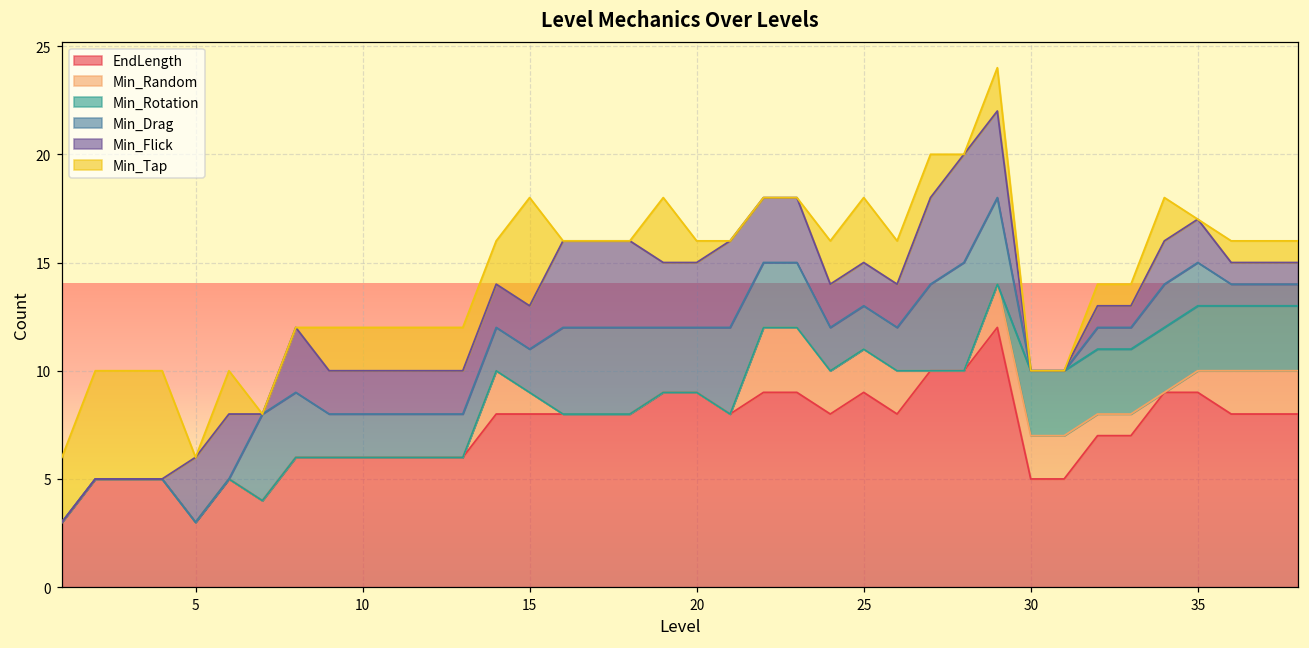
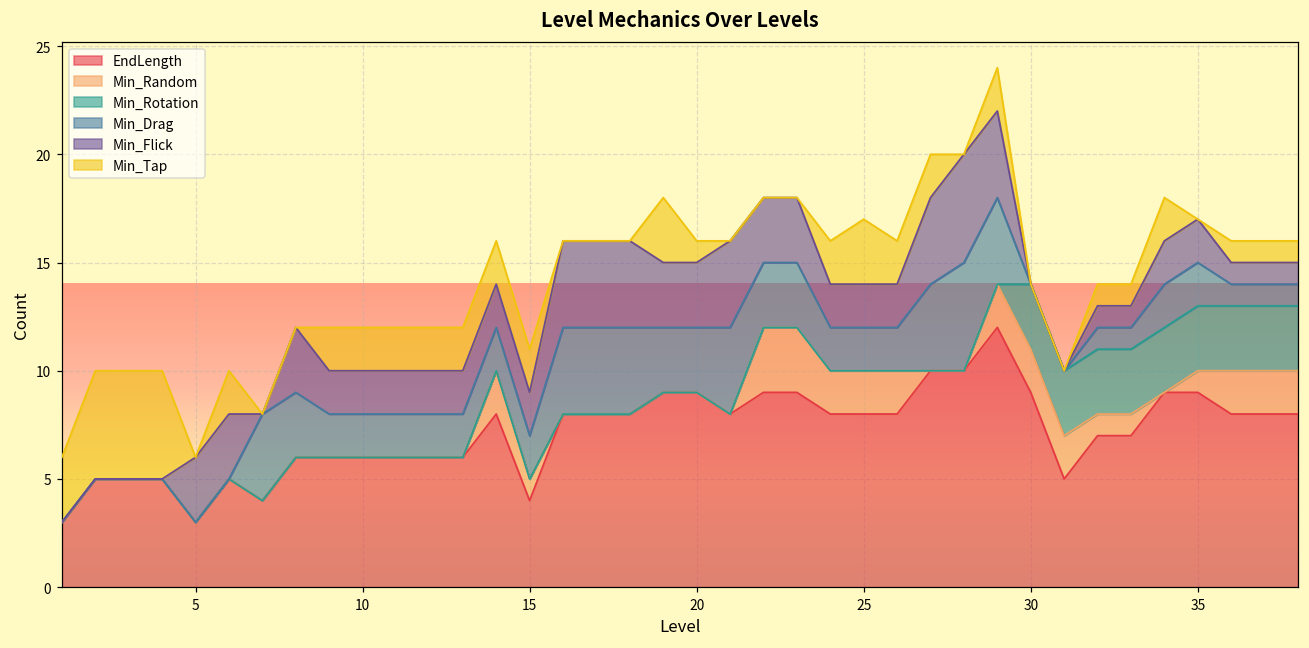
EndLength, 15: 8 -> 4
Min_Tap, 15: 5 -> 2
EndLength, 25: 9 -> 8
EndLength, 30: 5 -> 9
